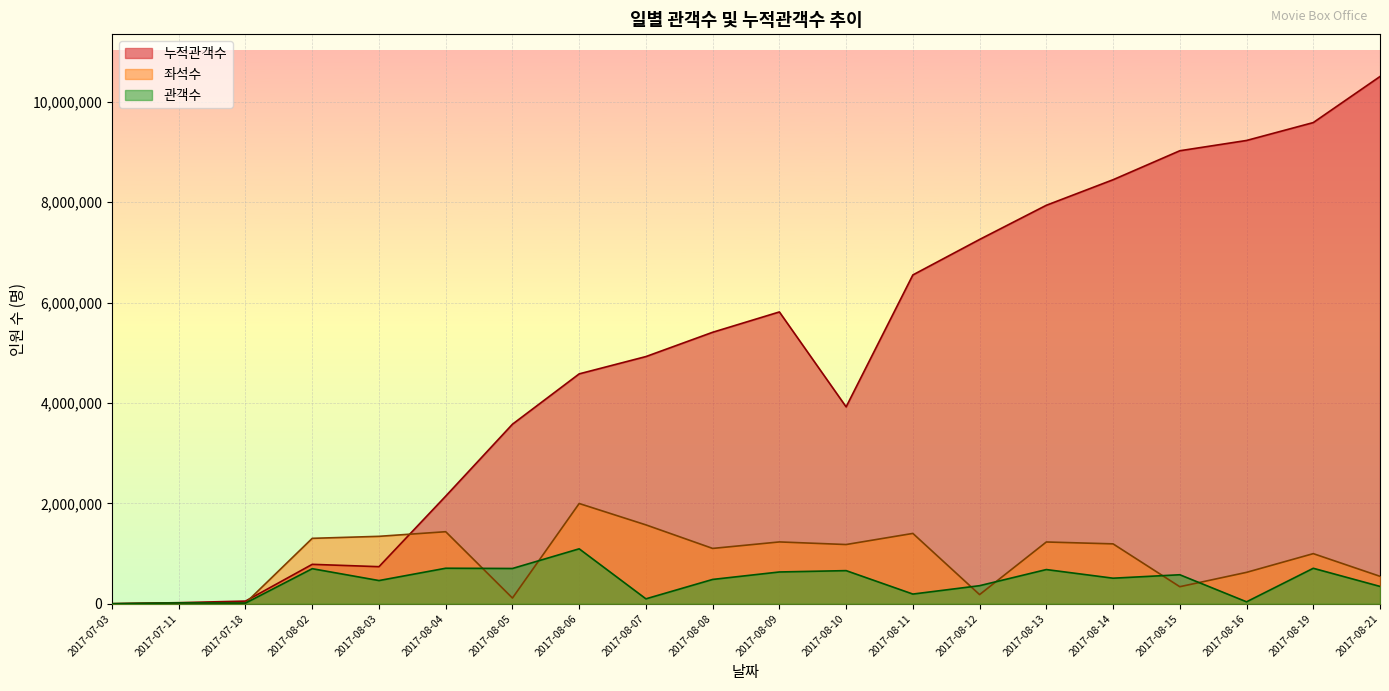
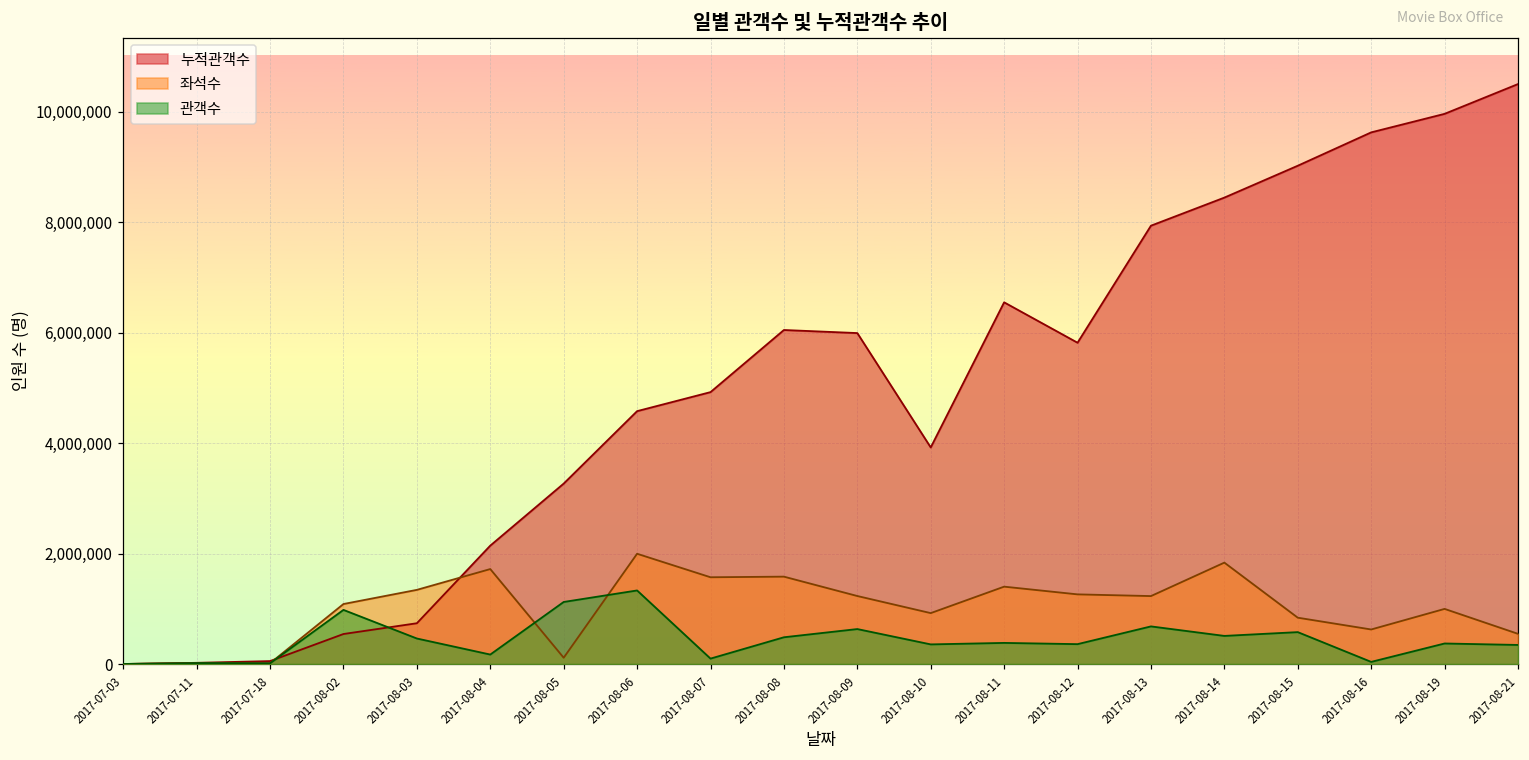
누적관객수, 2017-08-02: 800,000 -> 500,000
좌석수, 2017-08-02: 1,300,000 -> 1,100,000
관객수, 2017-08-02: 700,000 -> 1,000,000
좌석수, 2017-08-04: 1,400,000 -> 1,700,000
관객수, 2017-08-04: 700,000 -> 200,000
누적관객수, 2017-08-05: 3,600,000 -> 3,300,000
관객수, 2017-08-05: 700,000 -> 1,100,000
관객수, 2017-08-06: 1,100,000 -> 1,300,000
누적관객수, 2017-08-08: 5,400,000 -> 6,000,000
좌석수, 2017-08-08: 1,100,000 -> 1,600,000
누적관객수, 2017-08-09: 5,800,000 -> 6,000,000
좌석수, 2017-08-10: 1,200,000 -> 900,000
관객수, 2017-08-10: 700,000 -> 400,000
관객수, 2017-08-11: 200,000 -> 400,000
누적관객수, 2017-08-12: 7,300,000 -> 5,800,000
좌석수, 2017-08-12: 200,000 -> 1,300,000
좌석수, 2017-08-14: 1,200,000 -> 1,800,000
좌석수, 2017-08-15: 300,000 -> 800,000
누적관객수, 2017-08-16: 9,200,000 -> 9,600,000
누적관객수, 2017-08-19: 9,600,000 -> 10,000,000
관객수, 2017-08-19: 700,000 -> 400,000
